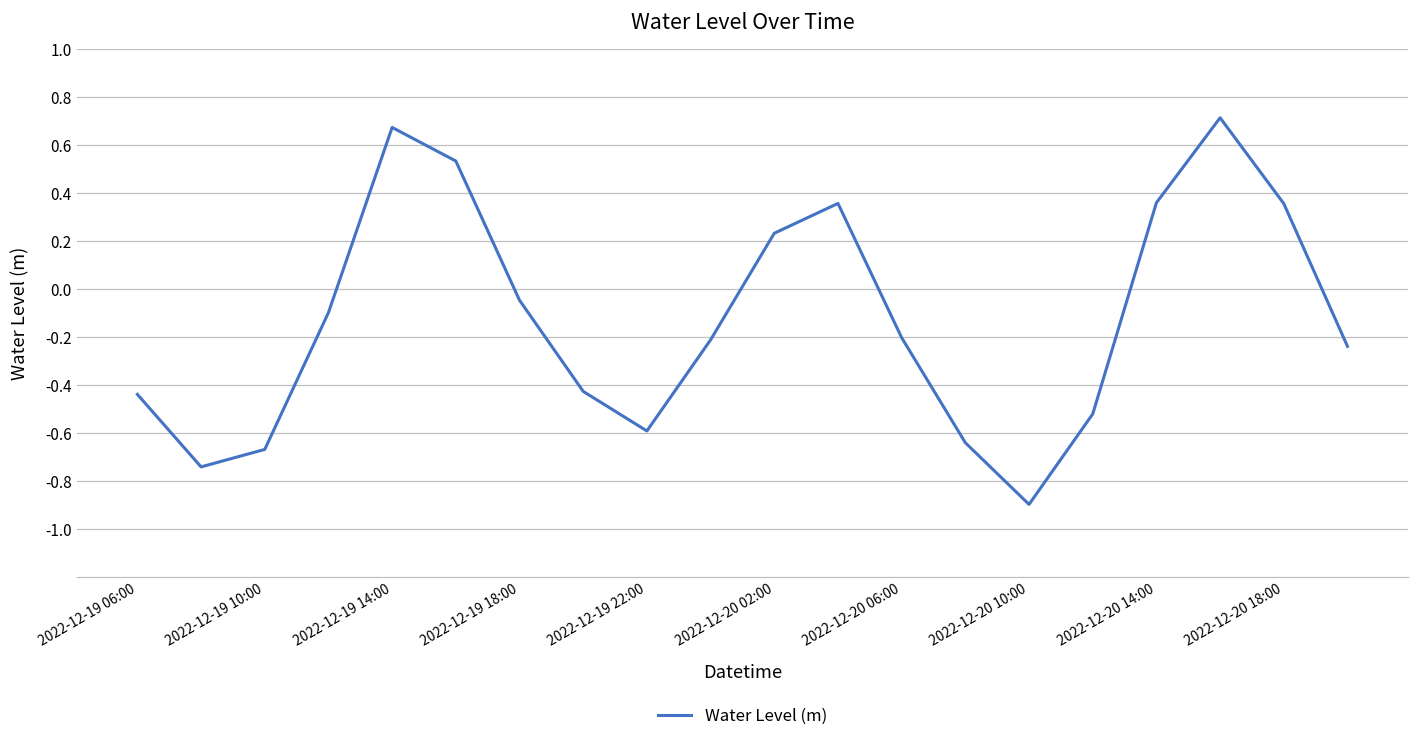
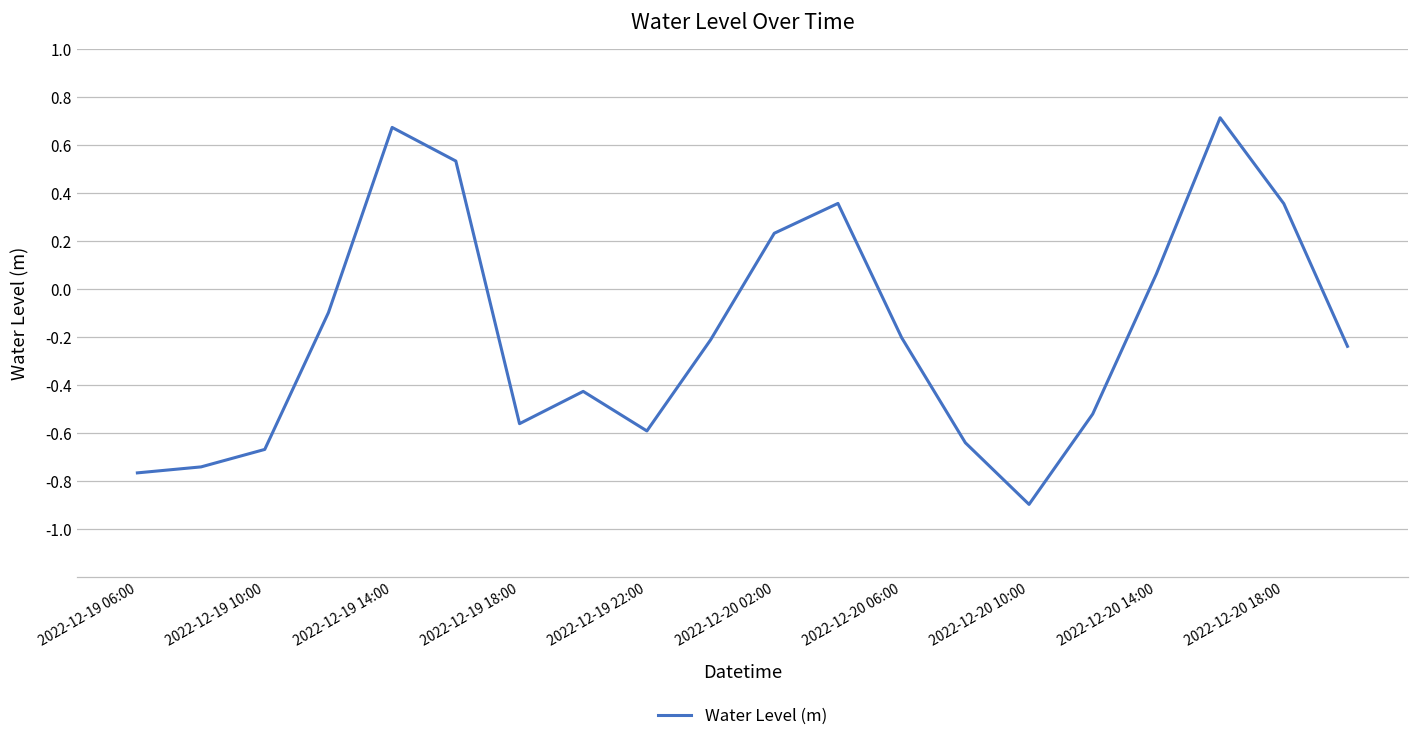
2022-12-19 06:00: -0.44 -> -0.77
2022-12-19 18:00: -0.05 -> -0.56
2022-12-20 14:00: 0.36 -> 0.06
